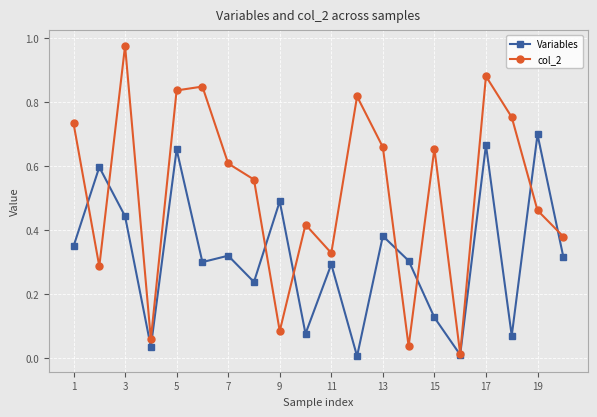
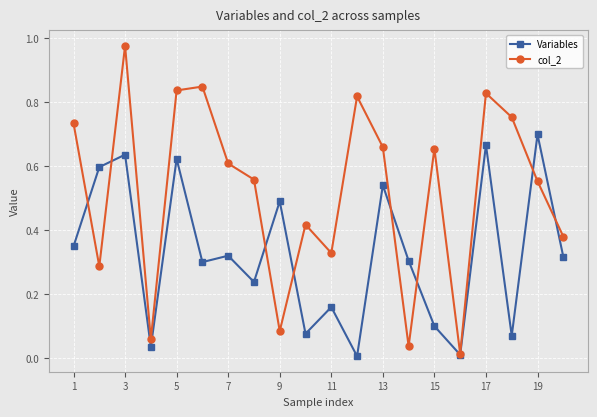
Variables, 3: 0.44 -> 0.64
Variables, 5: 0.65 -> 0.62
Variables, 11: 0.29 -> 0.16
Variables, 13: 0.38 -> 0.54
Variables, 15: 0.13 -> 0.10
col_2, 17: 0.88 -> 0.83
col_2, 19: 0.46 -> 0.55
